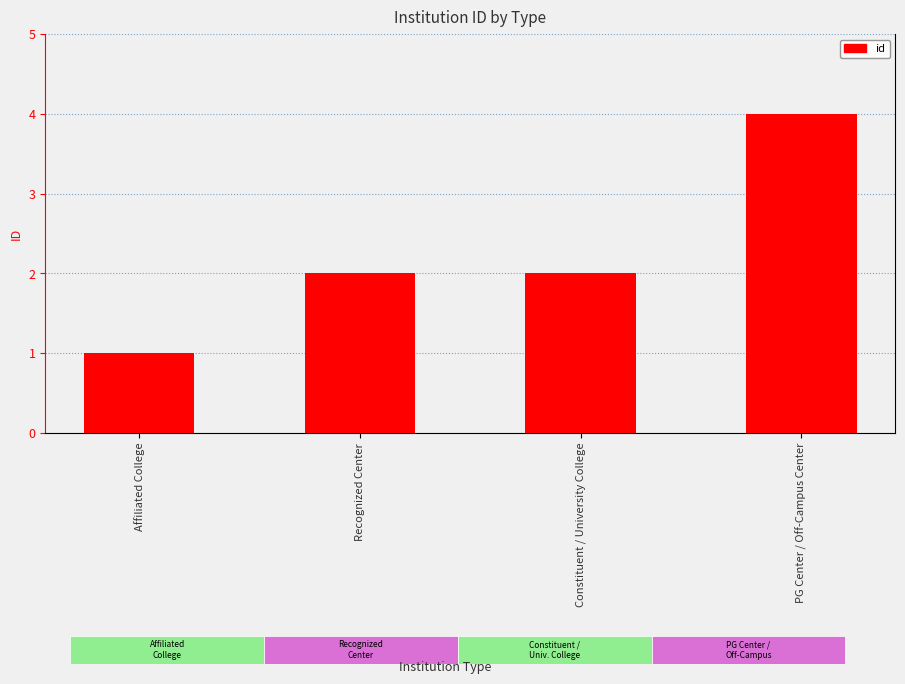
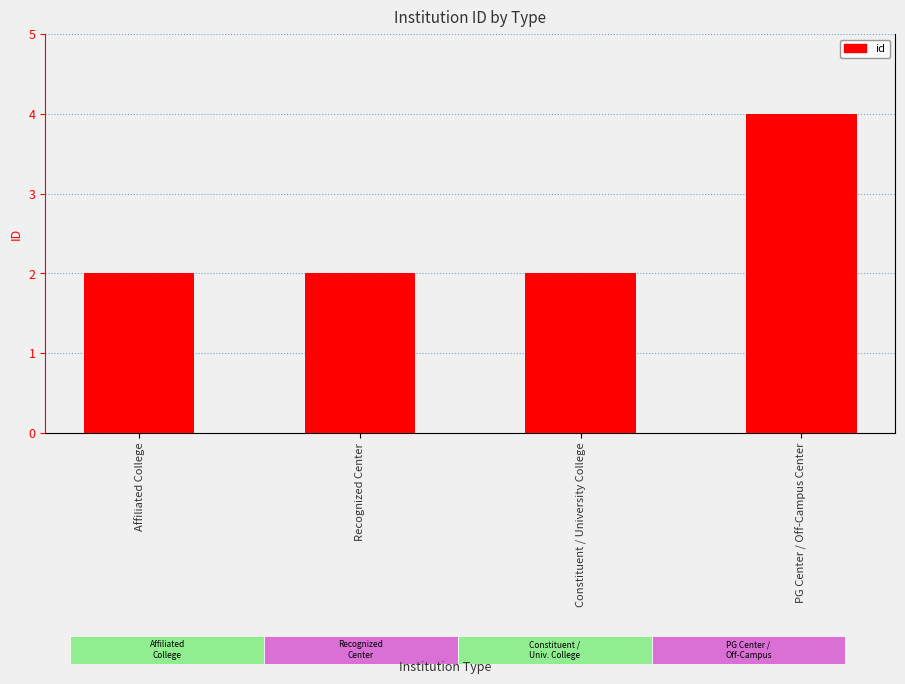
Affiliated College: 1 -> 2
